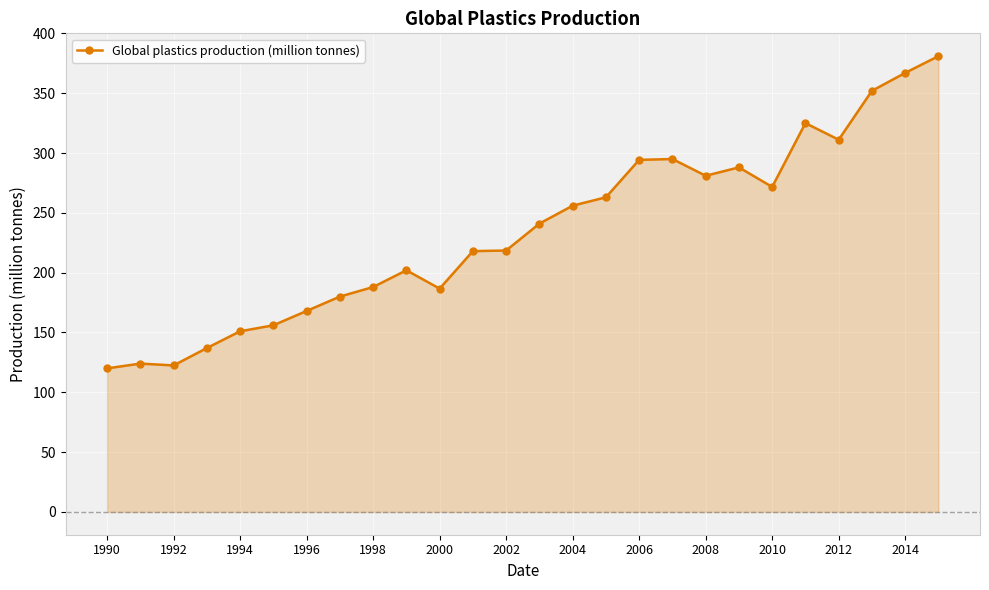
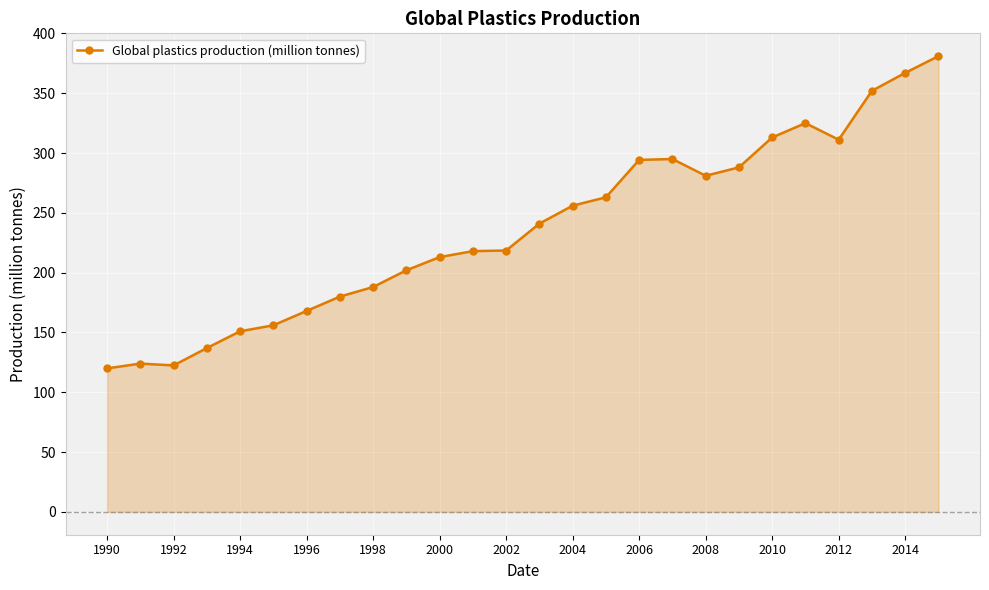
2000: 187 -> 213
2010: 272 -> 313
